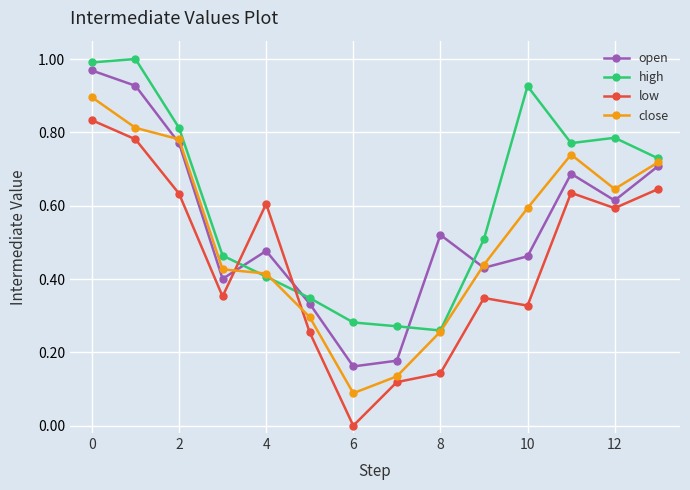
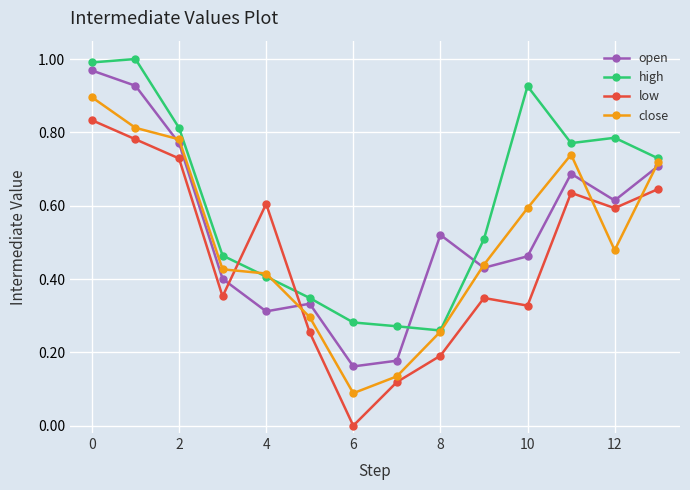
low, 2: 0.63 -> 0.73
open, 4: 0.48 -> 0.31
low, 8: 0.14 -> 0.19
close, 12: 0.65 -> 0.48
